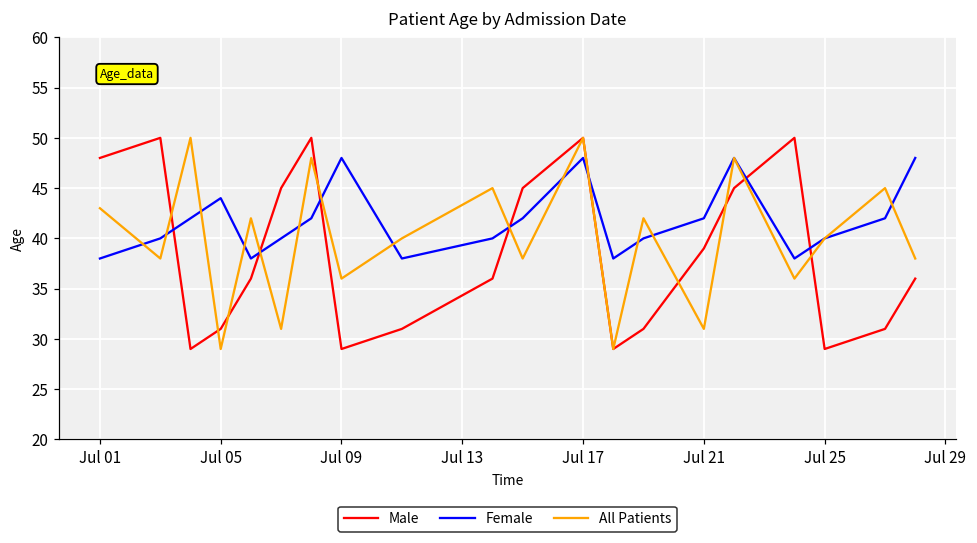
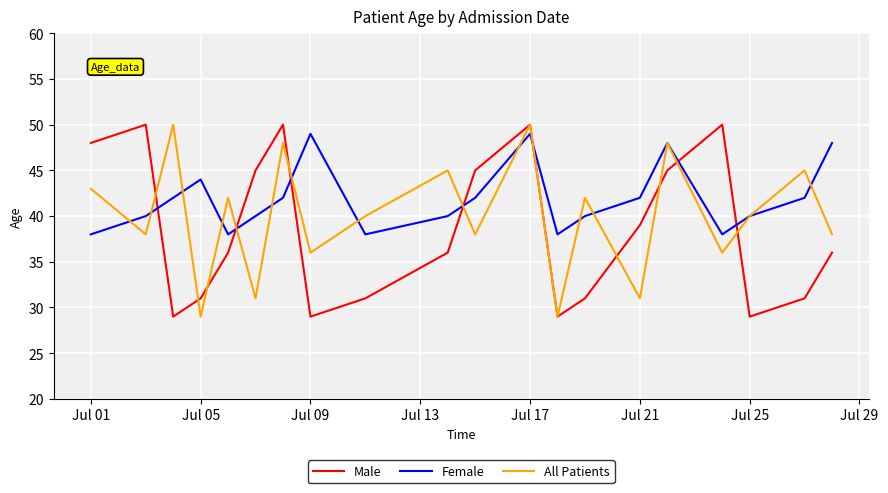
Female, Jul 09: 48 -> 49
Female, Jul 17: 48 -> 49
